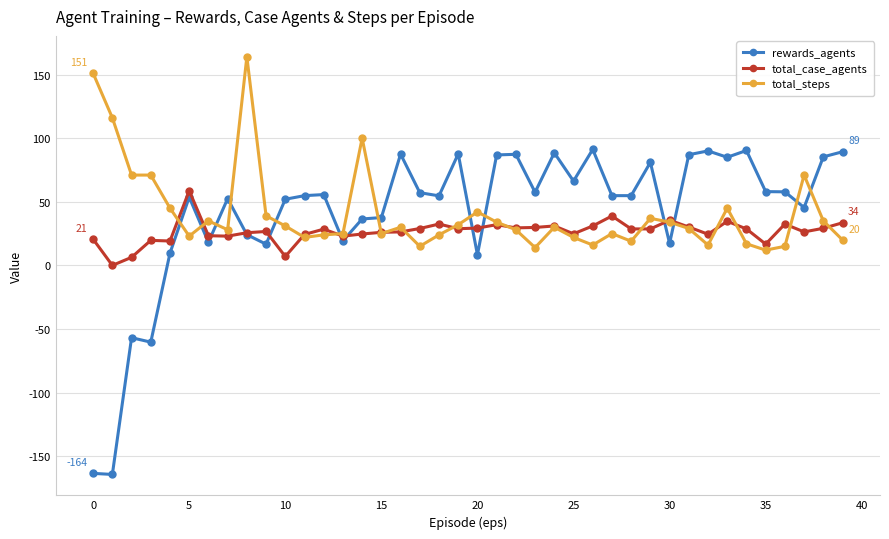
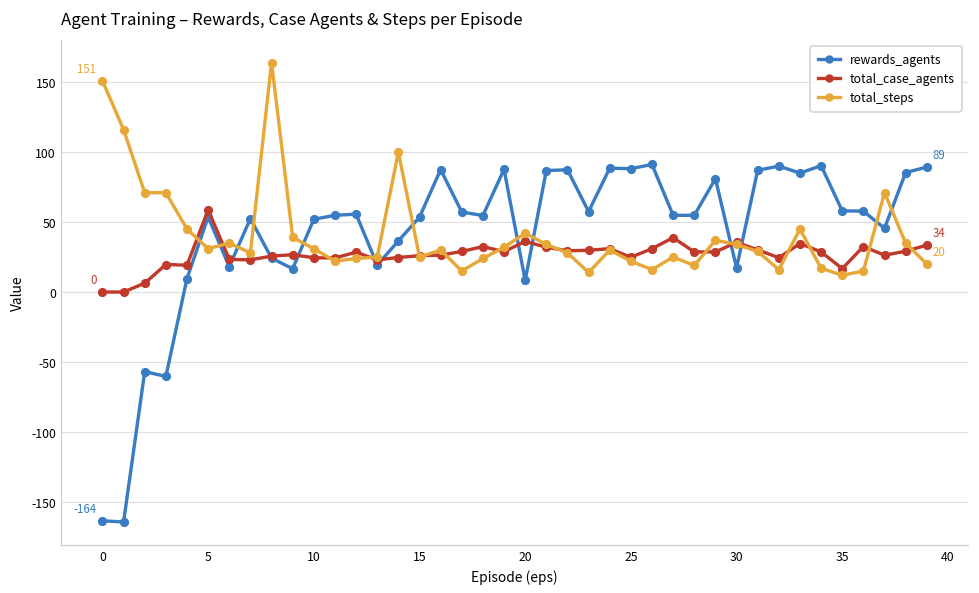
total_case_agents, 0: 21 -> 0
total_steps, 5: 23 -> 31
total_case_agents, 10: 7 -> 25
rewards_agents, 15: 38 -> 54
total_case_agents, 20: 29 -> 36
rewards_agents, 25: 66 -> 88
